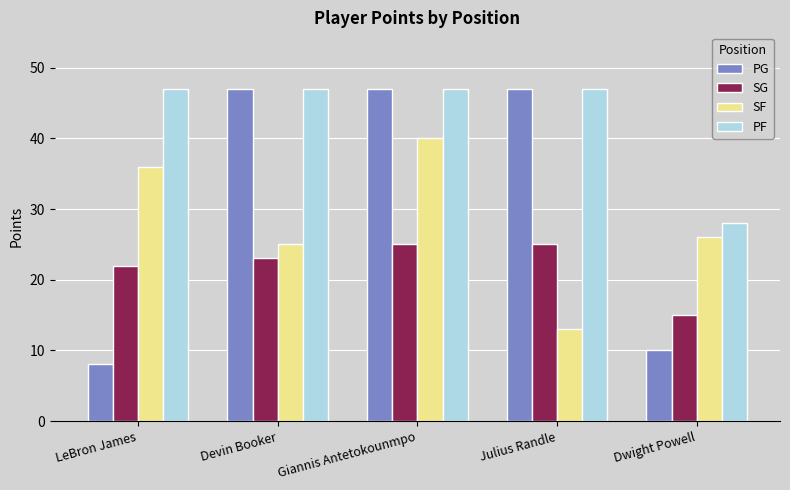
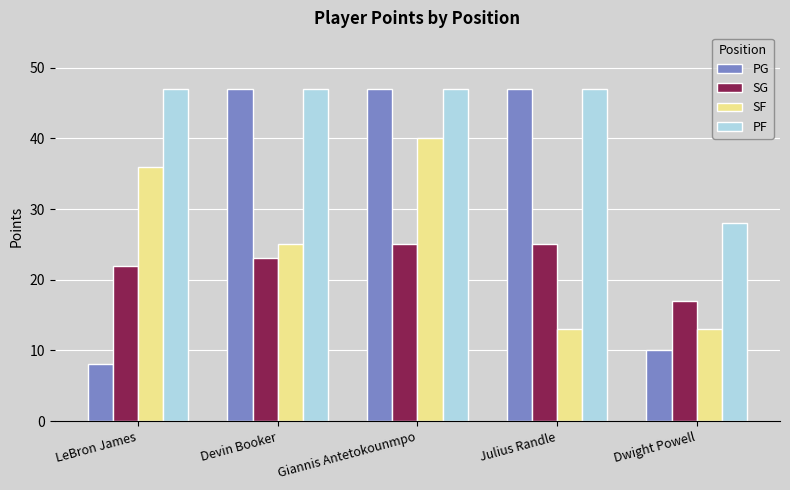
SG, Dwight Powell: 15 -> 17
SF, Dwight Powell: 26 -> 13
